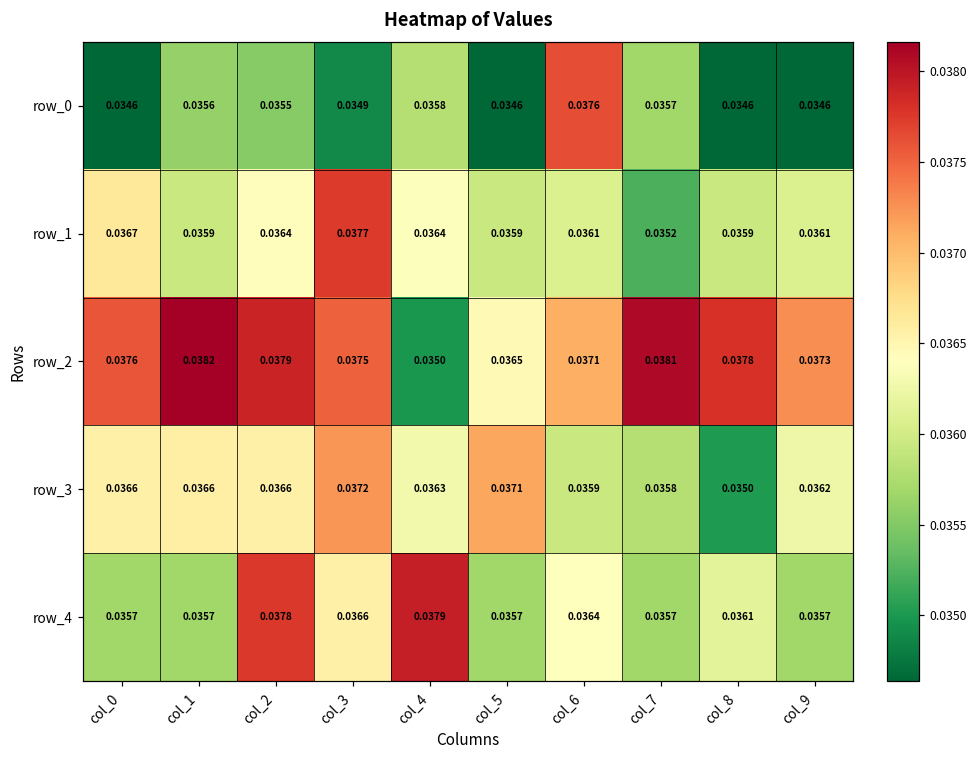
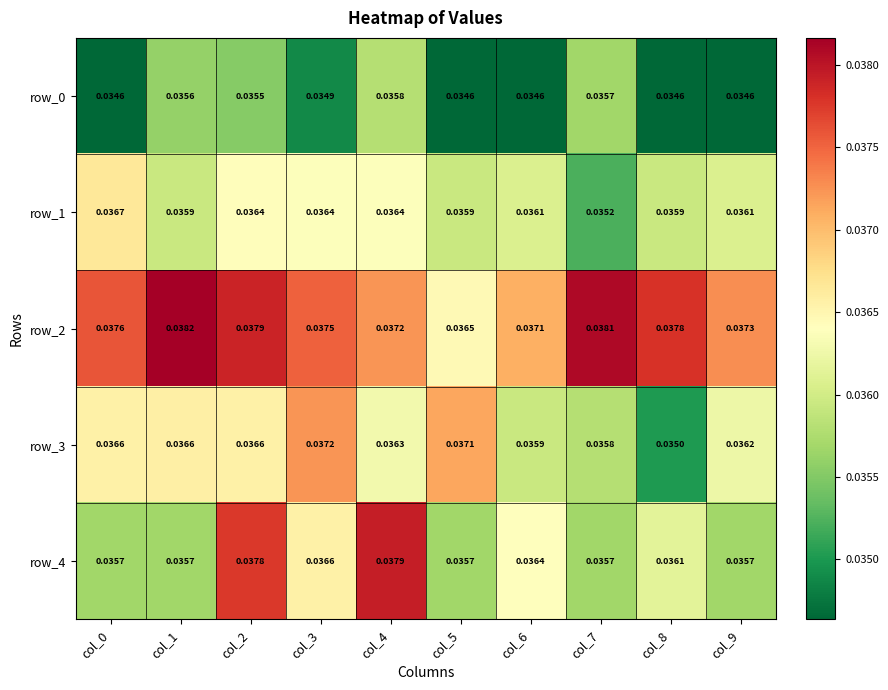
row_0, col_6: 0.0376 -> 0.0346
row_1, col_3: 0.0377 -> 0.0364
row_2, col_4: 0.0350 -> 0.0372
